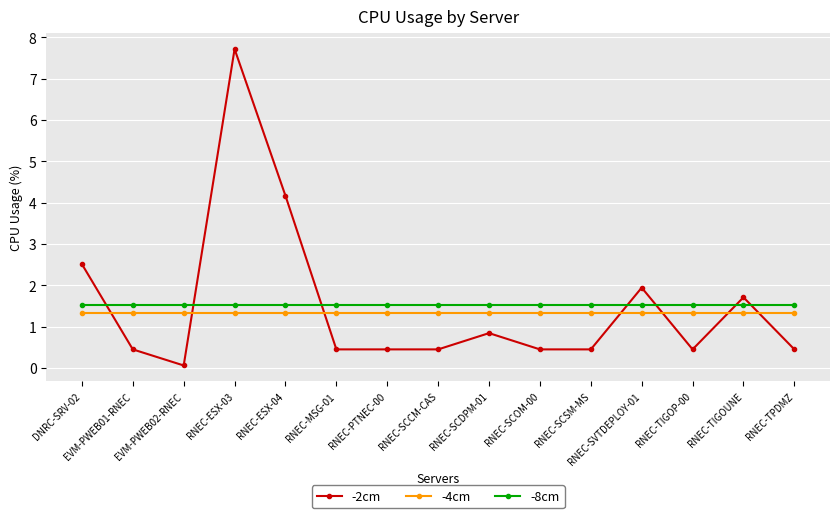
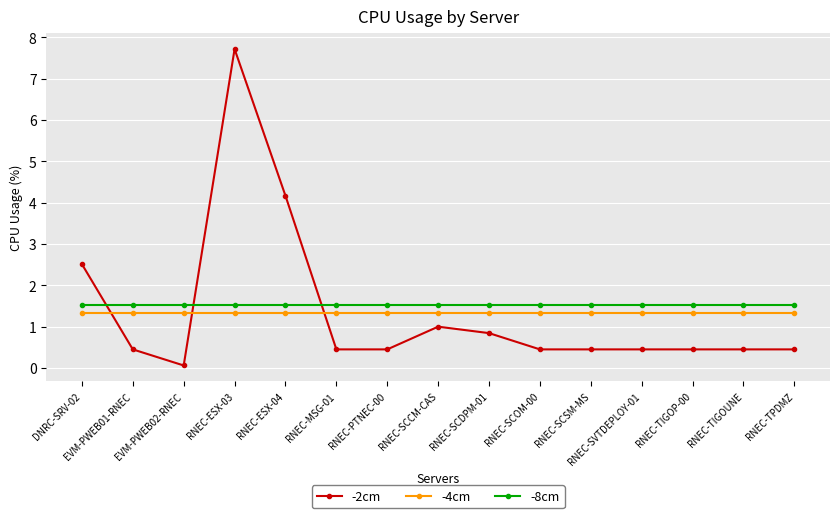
-2cm, RNEC-SCCM-CAS: 0.5 -> 1.0
-2cm, RNEC-SVTDEPLOY-01: 1.9 -> 0.5
-2cm, RNEC-TIGOUNE: 1.7 -> 0.5
